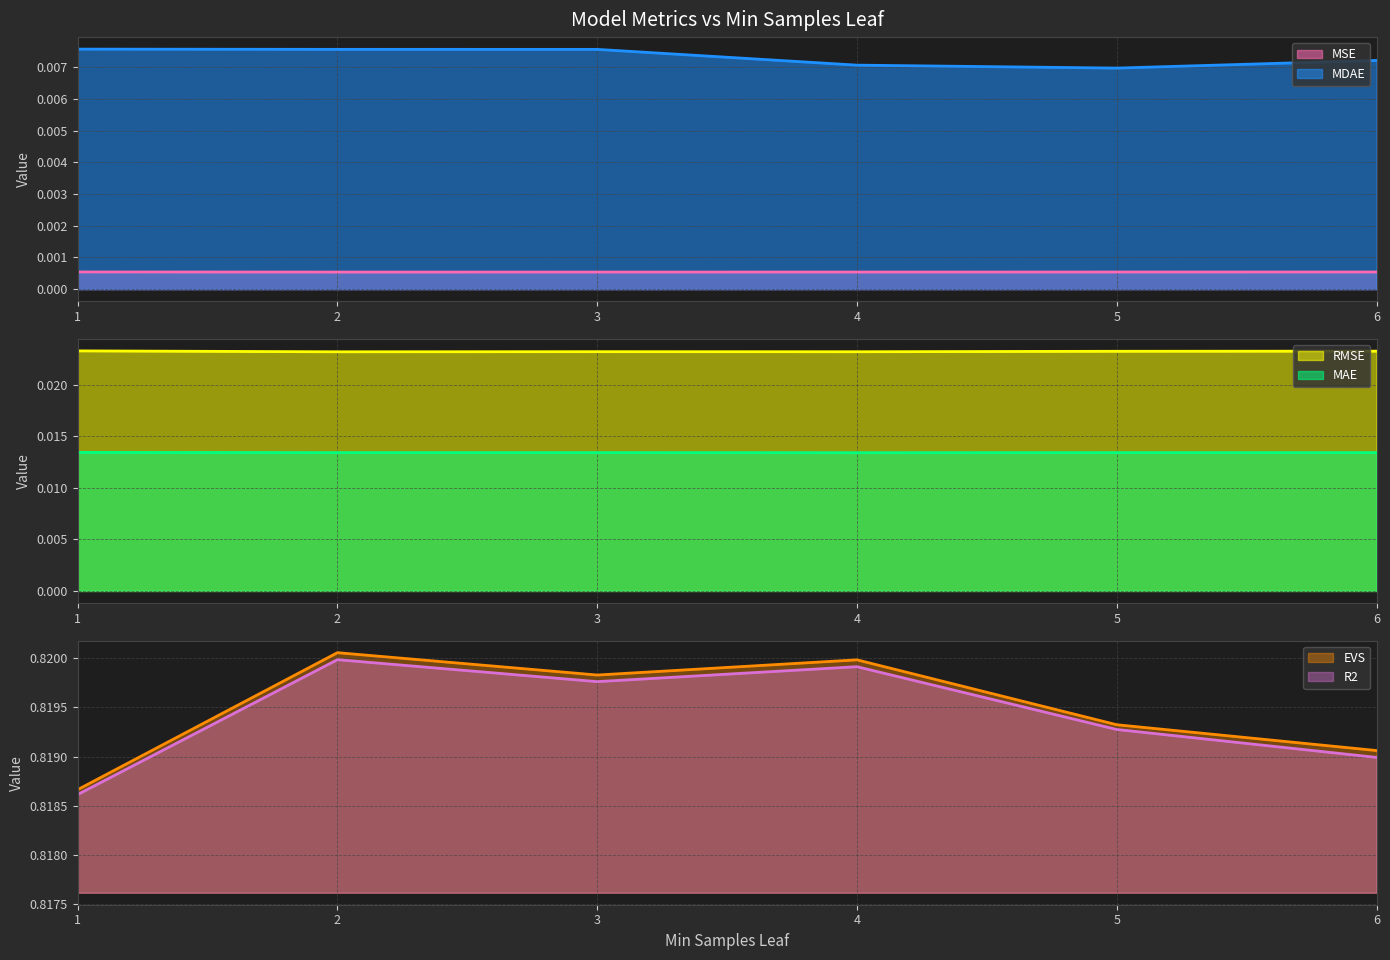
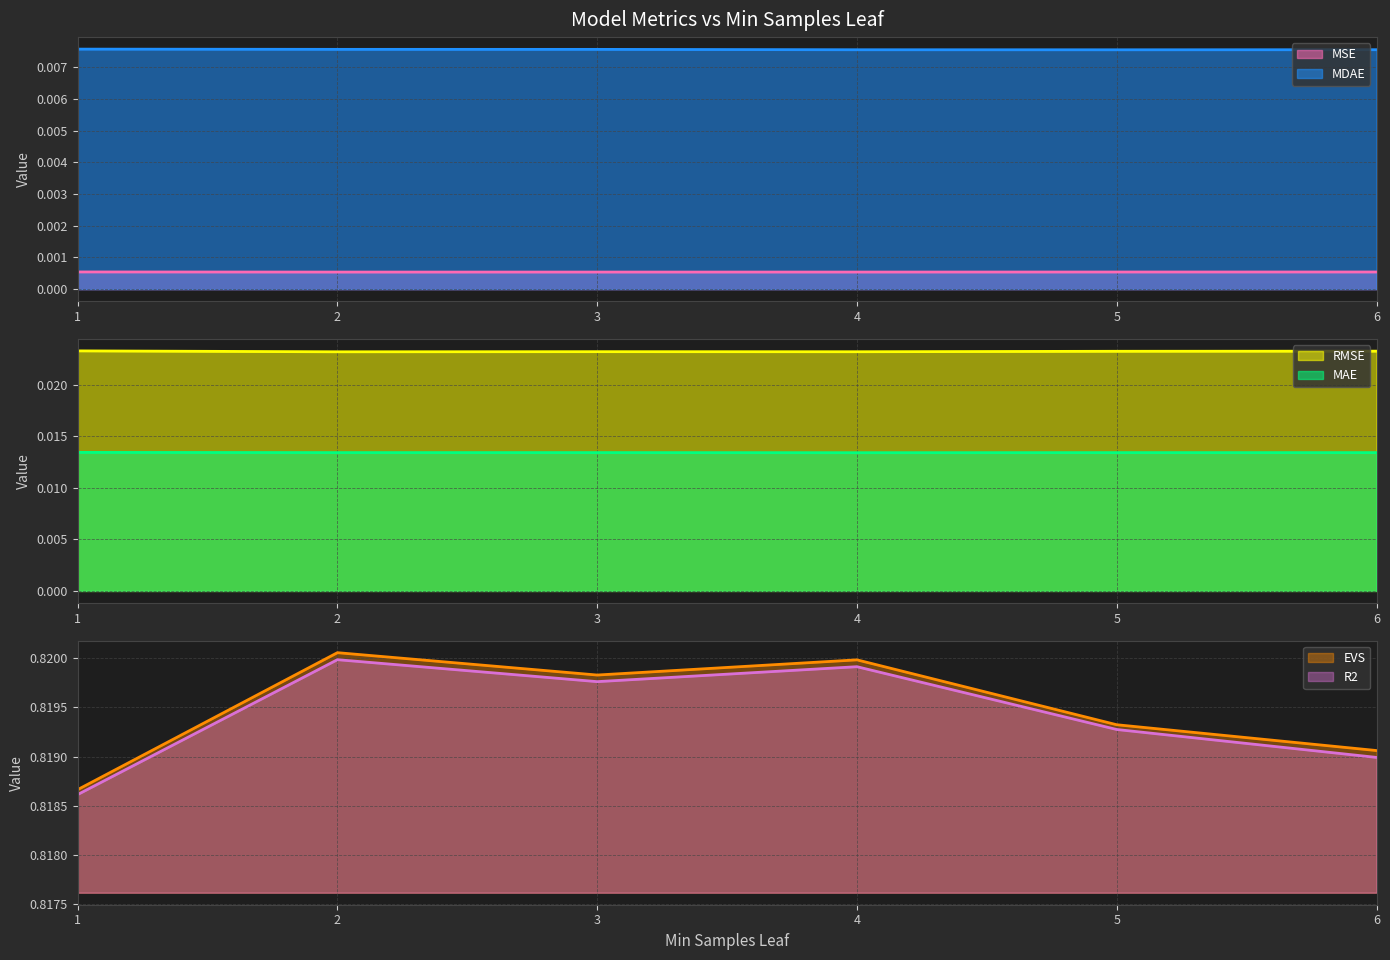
Model Metrics vs Min Samples Leaf, MDAE, 4: 0.0071 -> 0.0075
Model Metrics vs Min Samples Leaf, MDAE, 5: 0.0070 -> 0.0075
Model Metrics vs Min Samples Leaf, MDAE, 6: 0.0072 -> 0.0075
